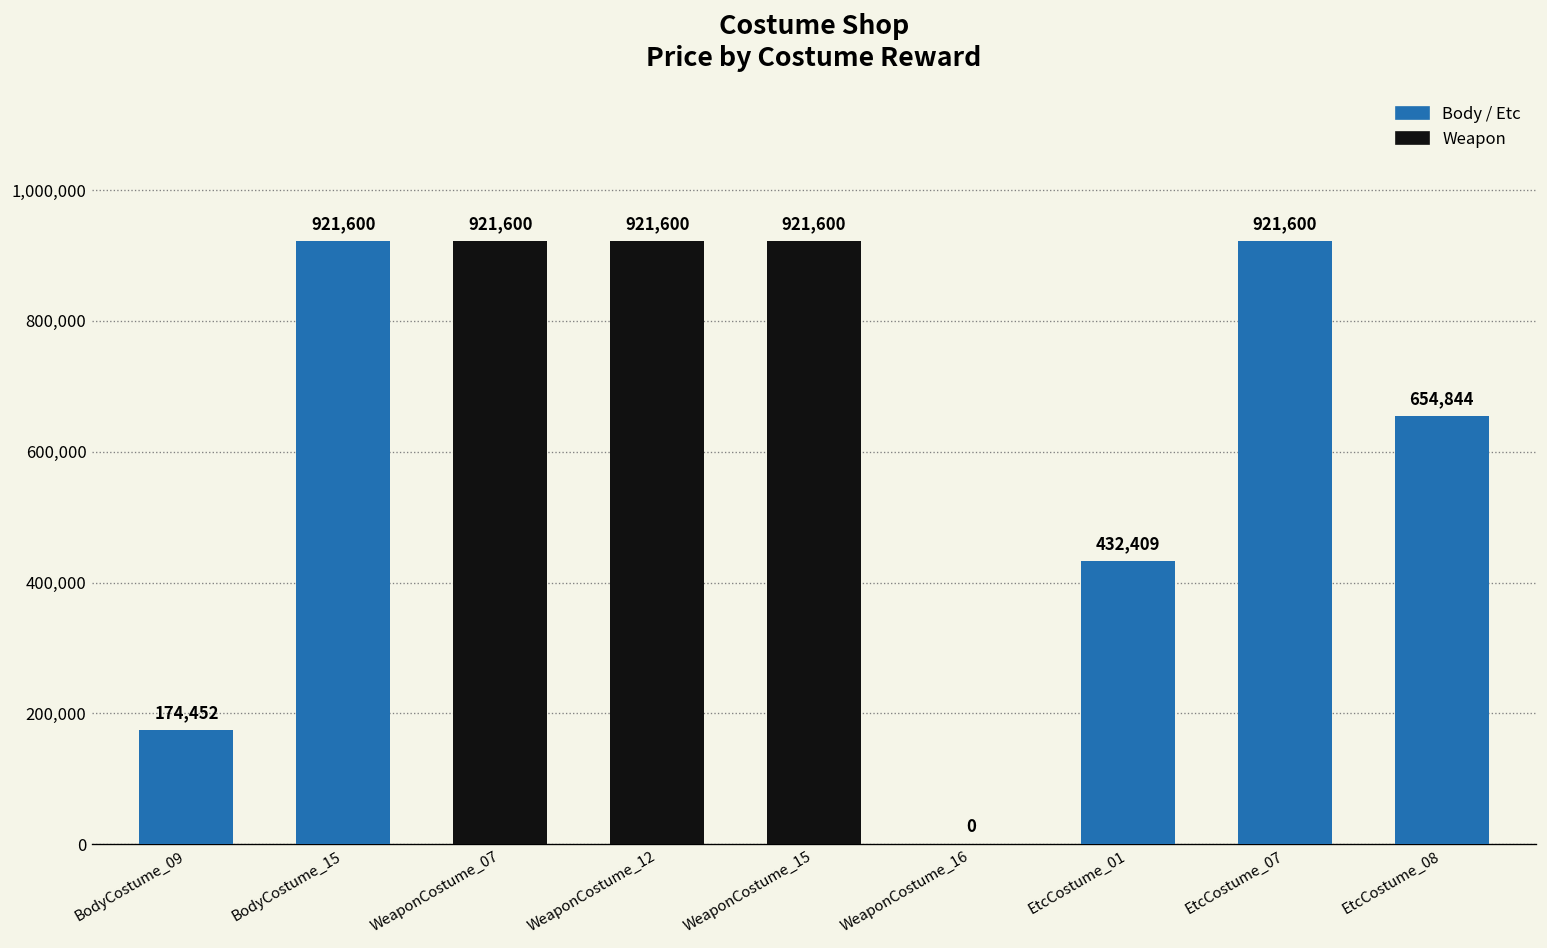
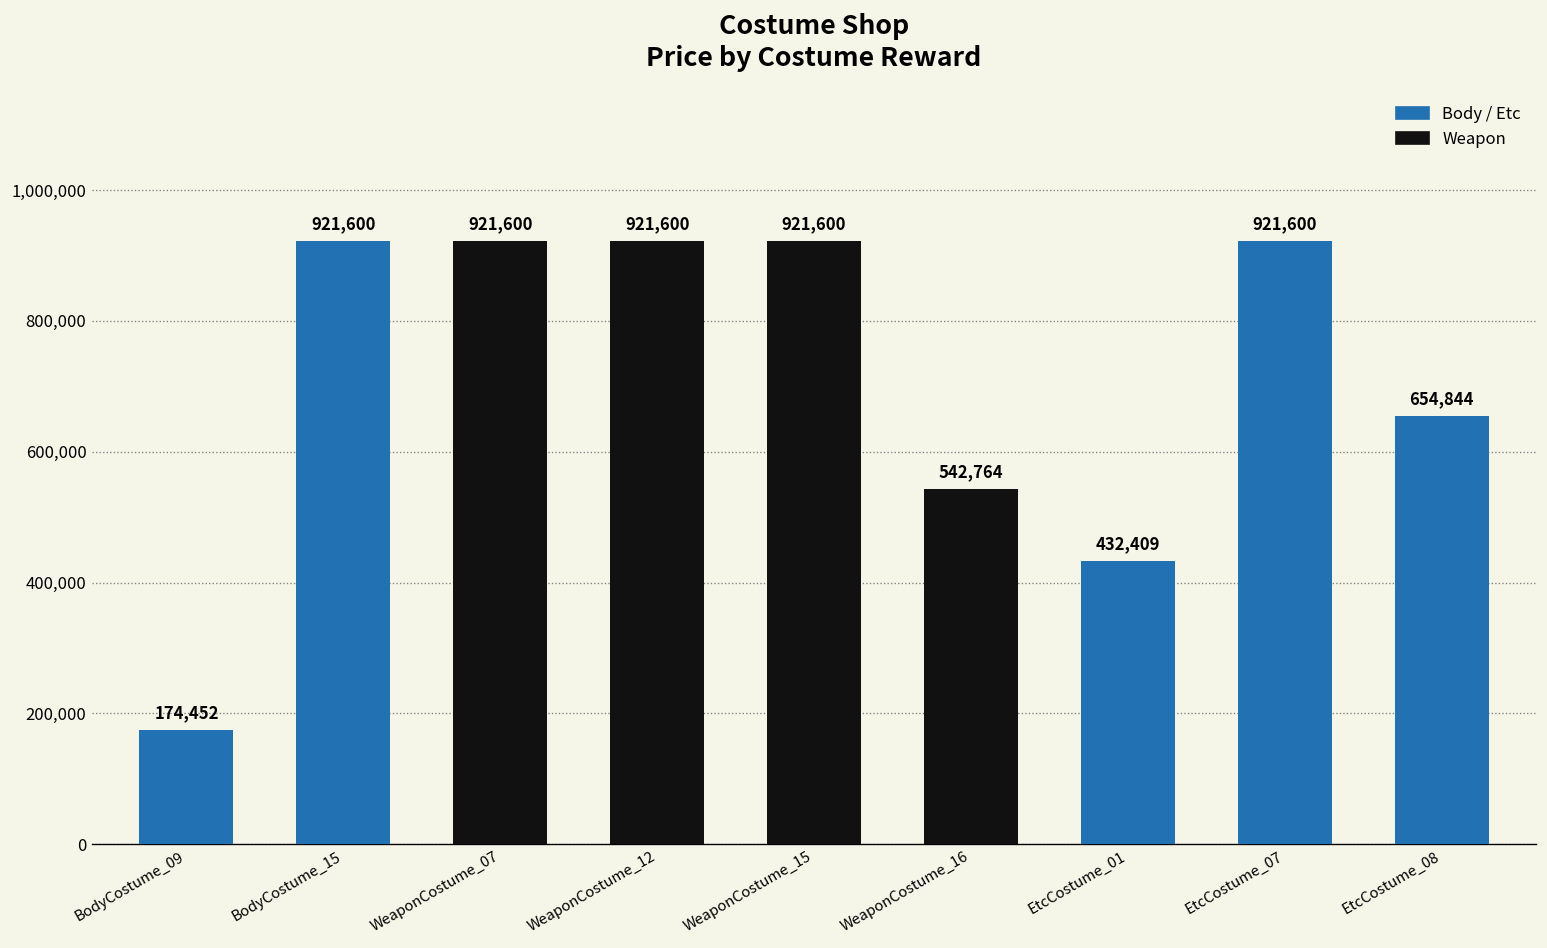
WeaponCostume_16: 0 -> 542,764
